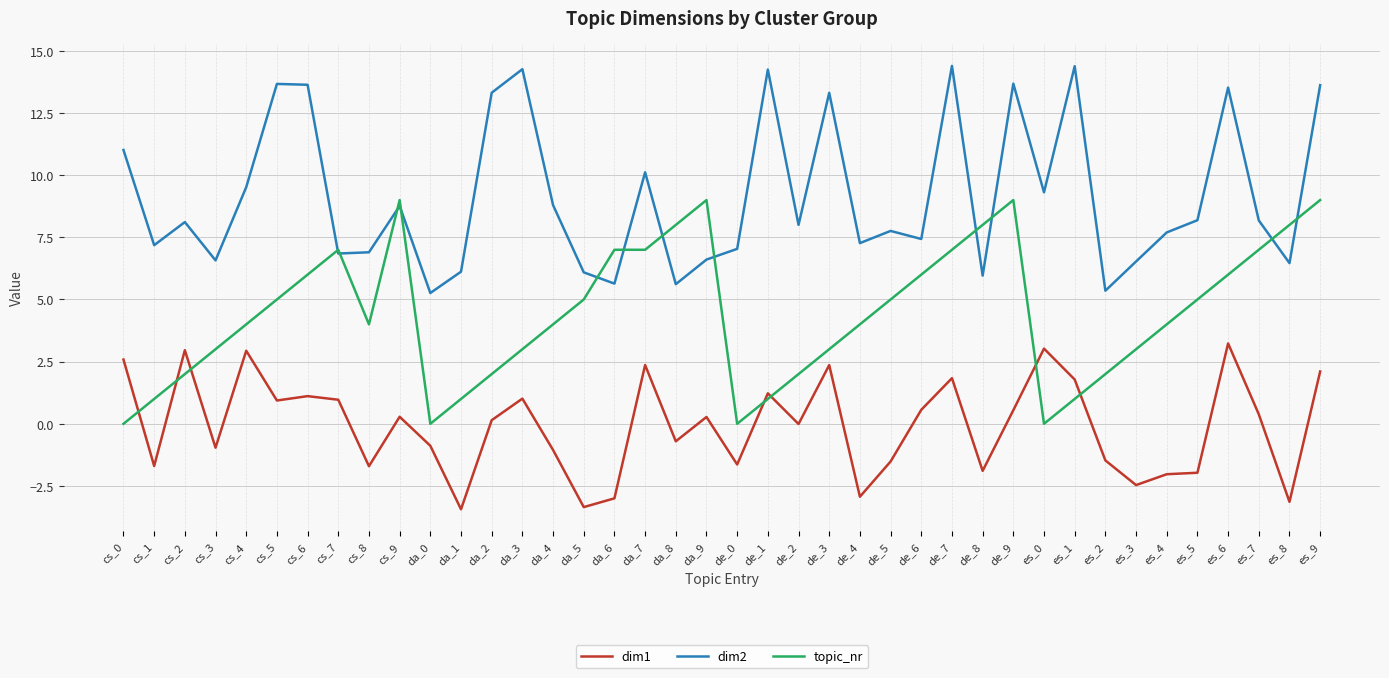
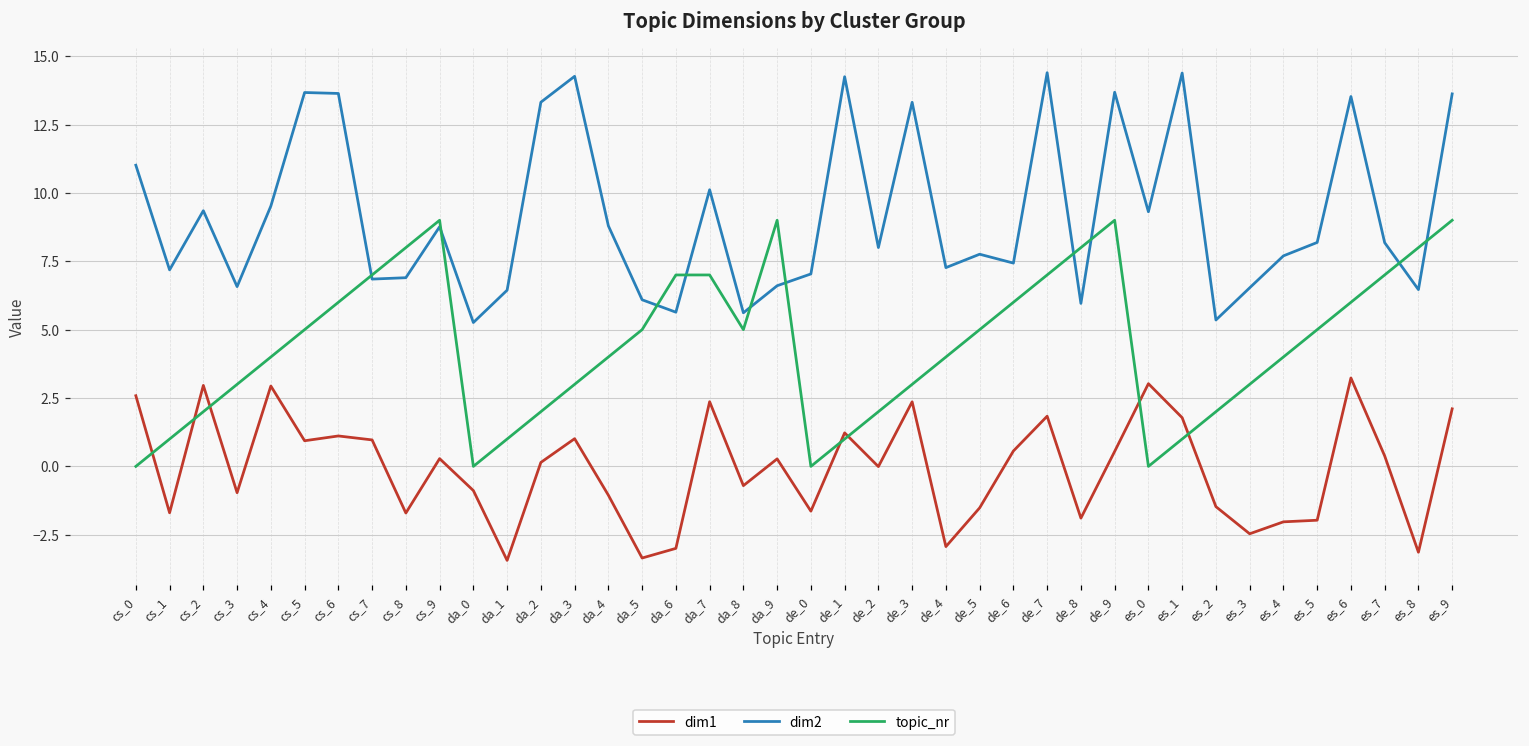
dim2, cs_2: 8.1 -> 9.3
topic_nr, cs_8: 4 -> 8
dim2, da_1: 6.1 -> 6.4
topic_nr, da_8: 8 -> 5
